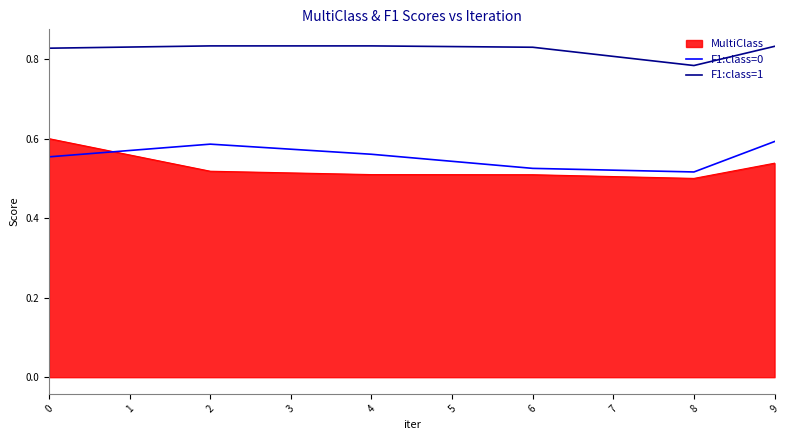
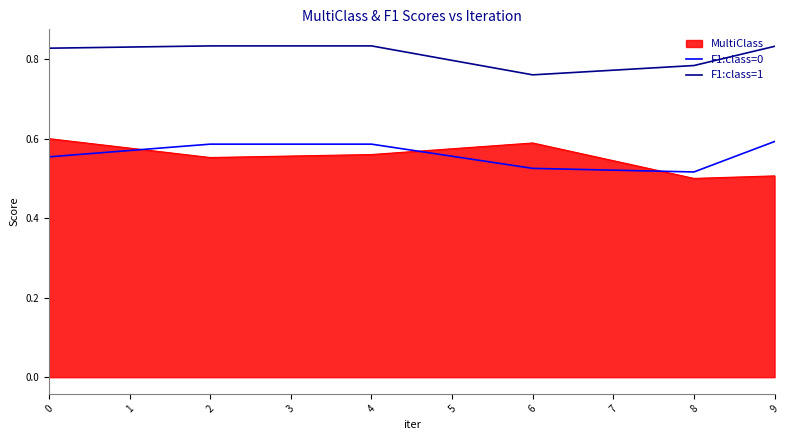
MultiClass, 2: 0.52 -> 0.55
MultiClass, 4: 0.51 -> 0.56
F1:class=0, 4: 0.56 -> 0.59
MultiClass, 6: 0.51 -> 0.59
F1:class=1, 6: 0.83 -> 0.76
MultiClass, 9: 0.54 -> 0.51
